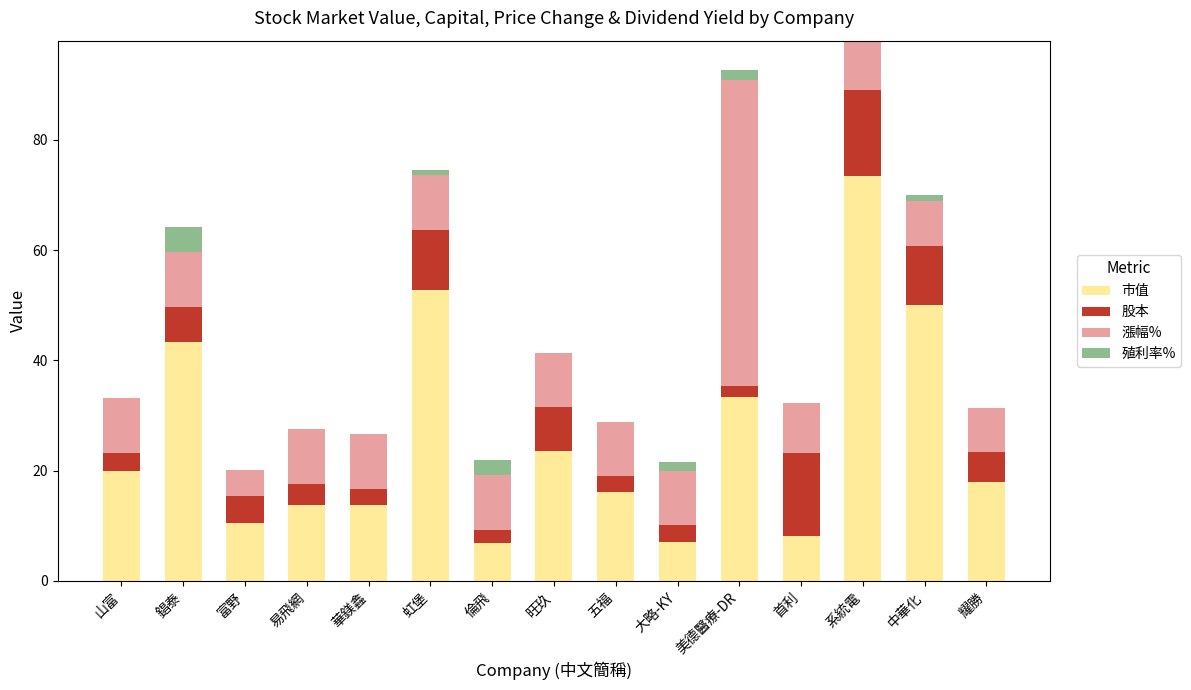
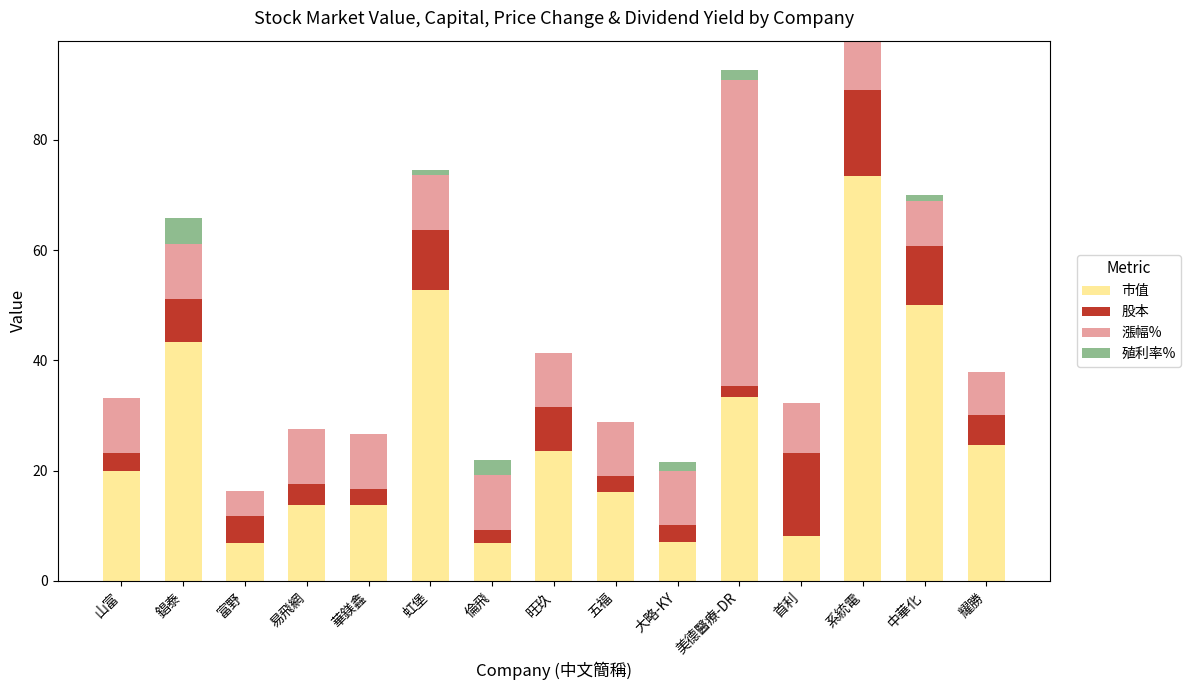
股本, 錩泰: 6 -> 8
市值, 富野: 11 -> 7
市值, 耀勝: 18 -> 25
